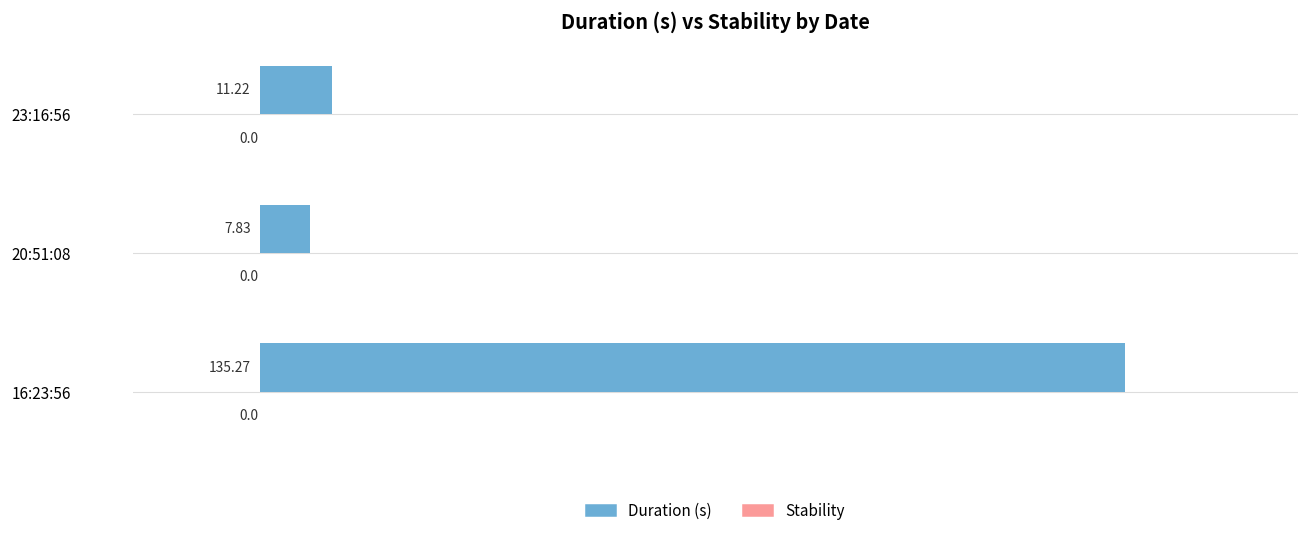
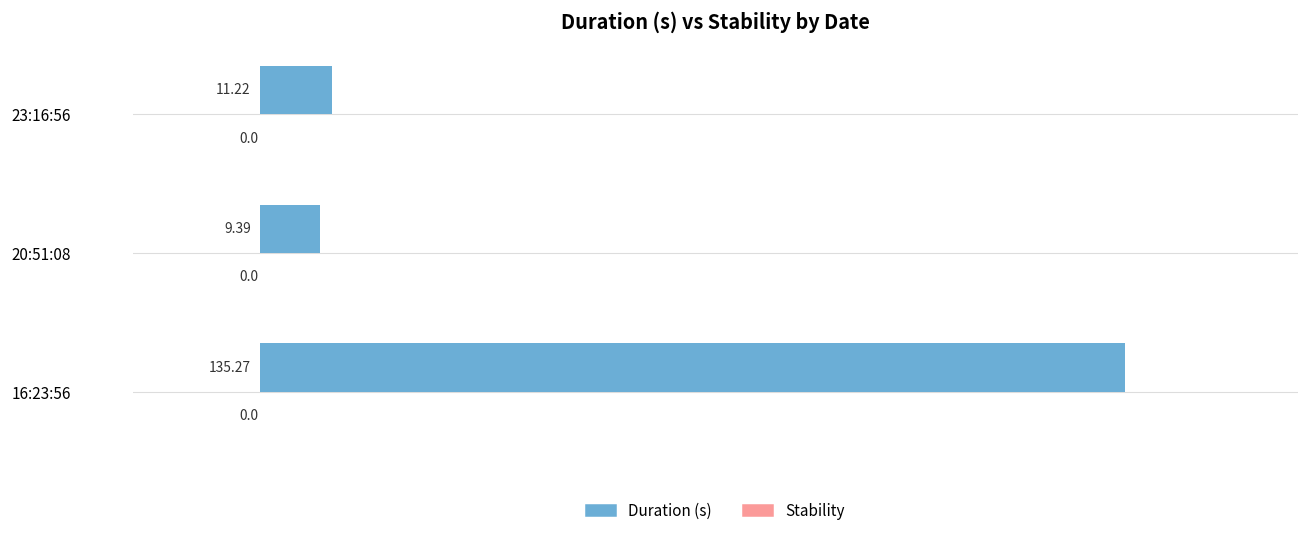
Duration (s), 20:51:08: 7.83 -> 9.39
